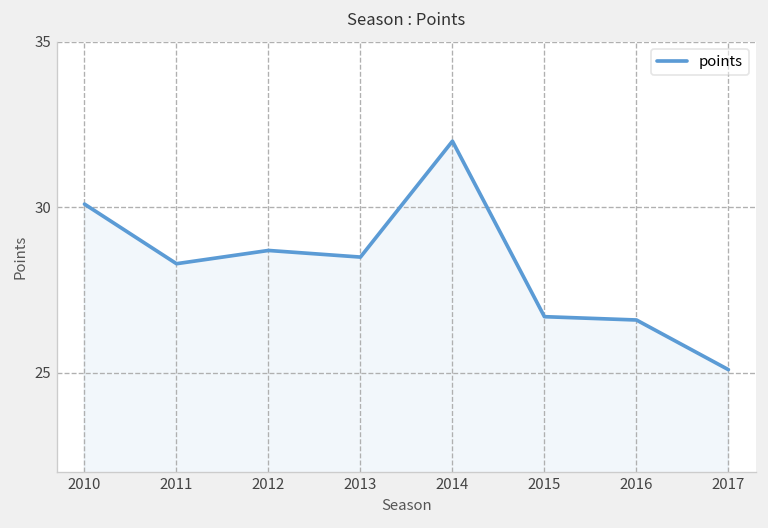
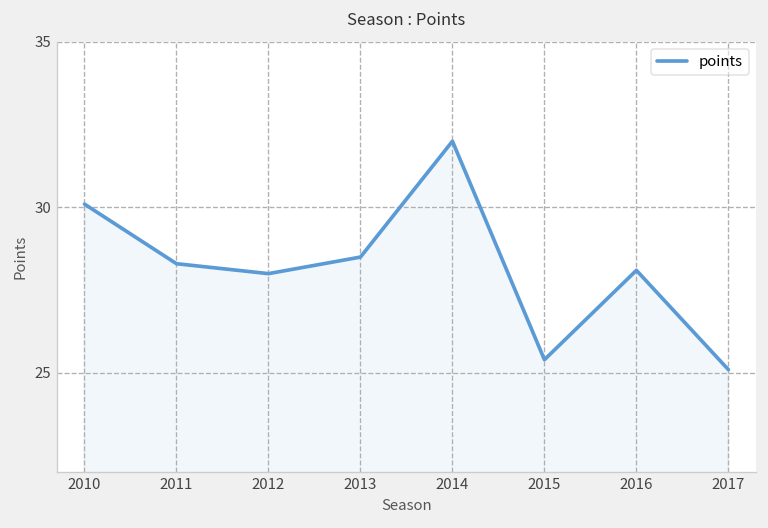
2012: 28.7 -> 28.0
2015: 26.7 -> 25.4
2016: 26.6 -> 28.1
